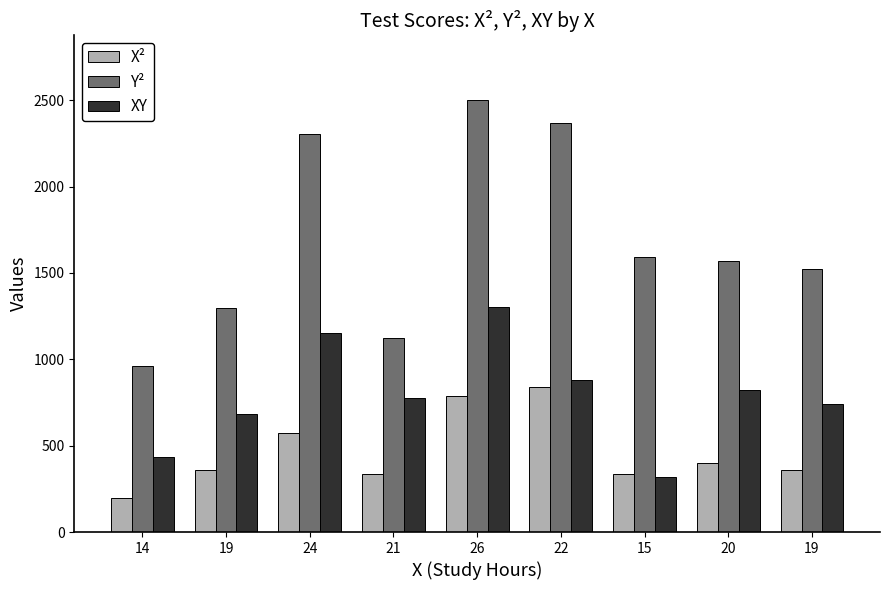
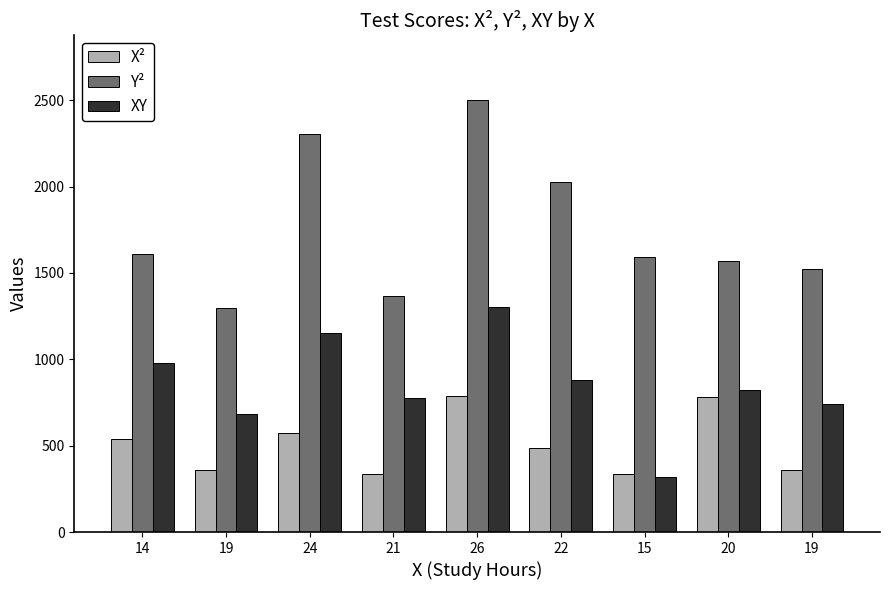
X², 14: 200 -> 540
Y², 14: 960 -> 1610
XY, 14: 430 -> 980
Y², 21: 1120 -> 1370
X², 22: 840 -> 480
Y², 22: 2370 -> 2030
X², 20: 400 -> 780
